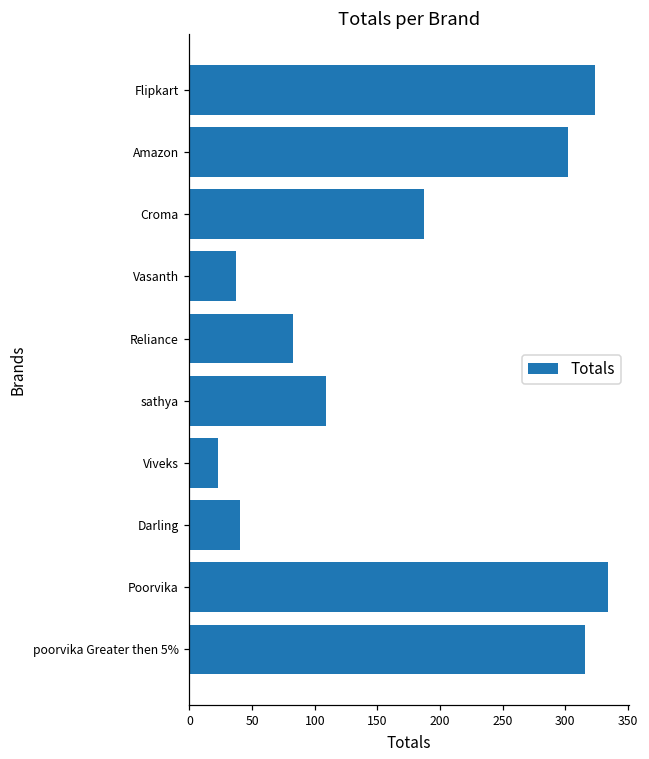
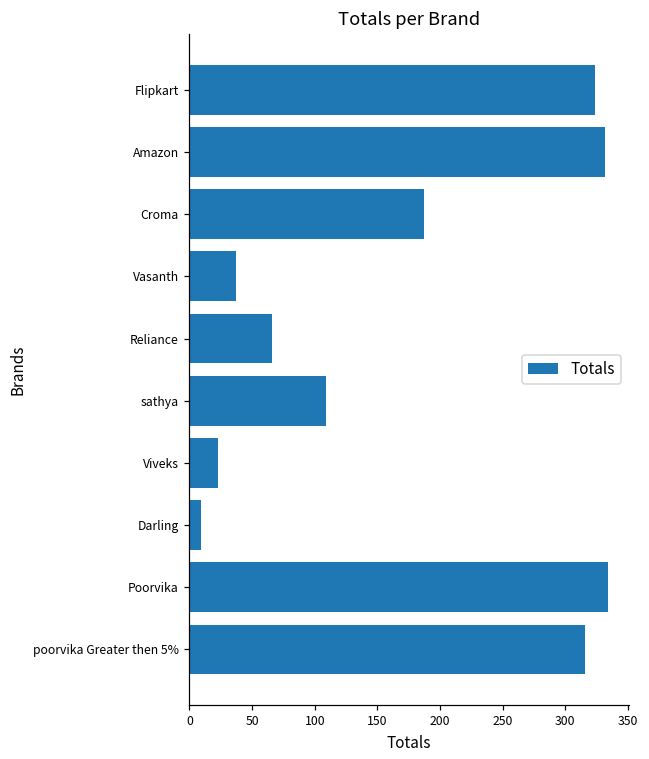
Amazon: 302 -> 332
Reliance: 83 -> 66
Darling: 40 -> 9
